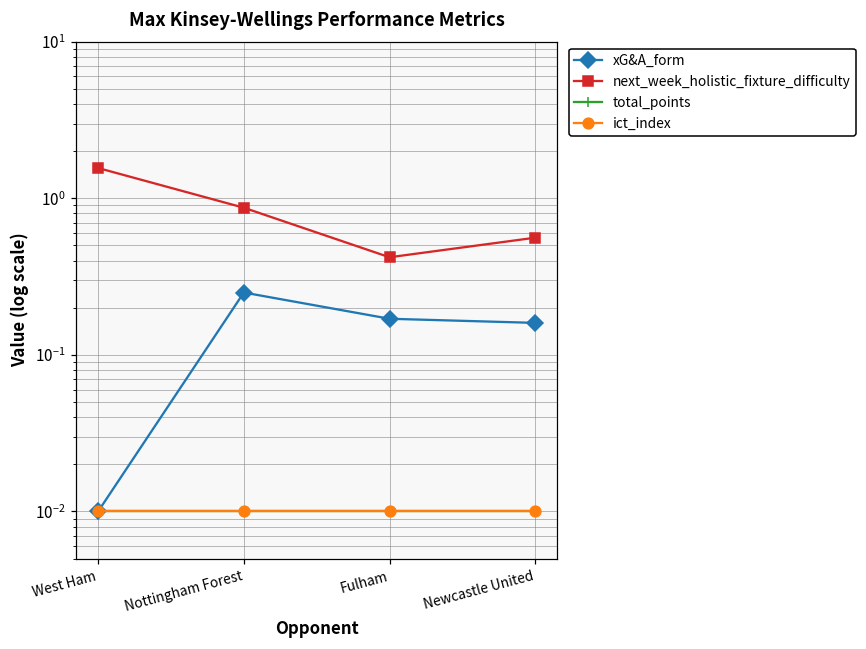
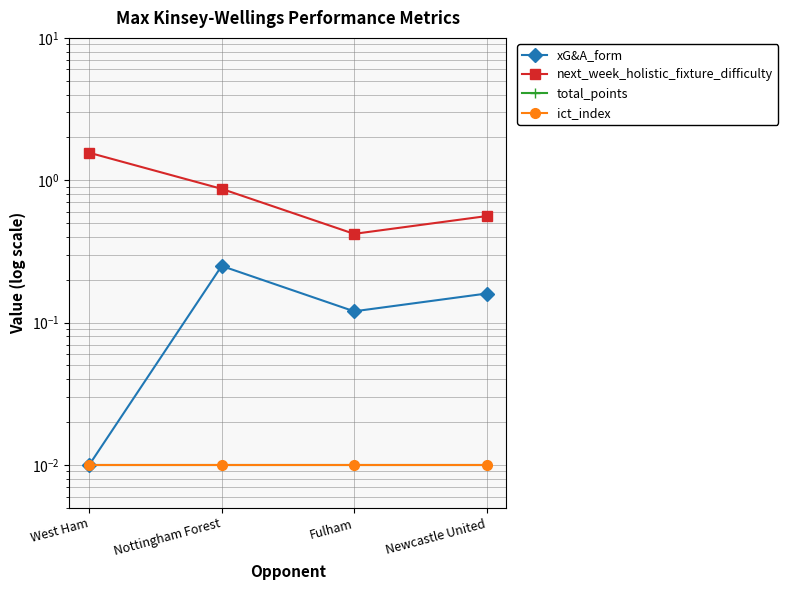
xG&A_form, Fulham: 0.17 -> 0.12
